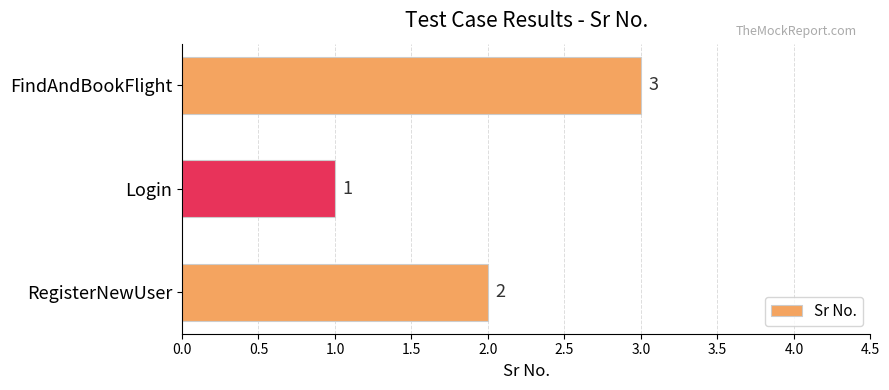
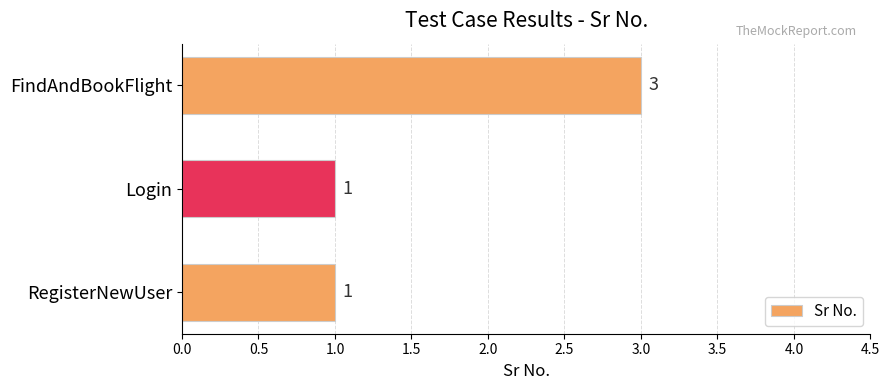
RegisterNewUser: 2 -> 1
